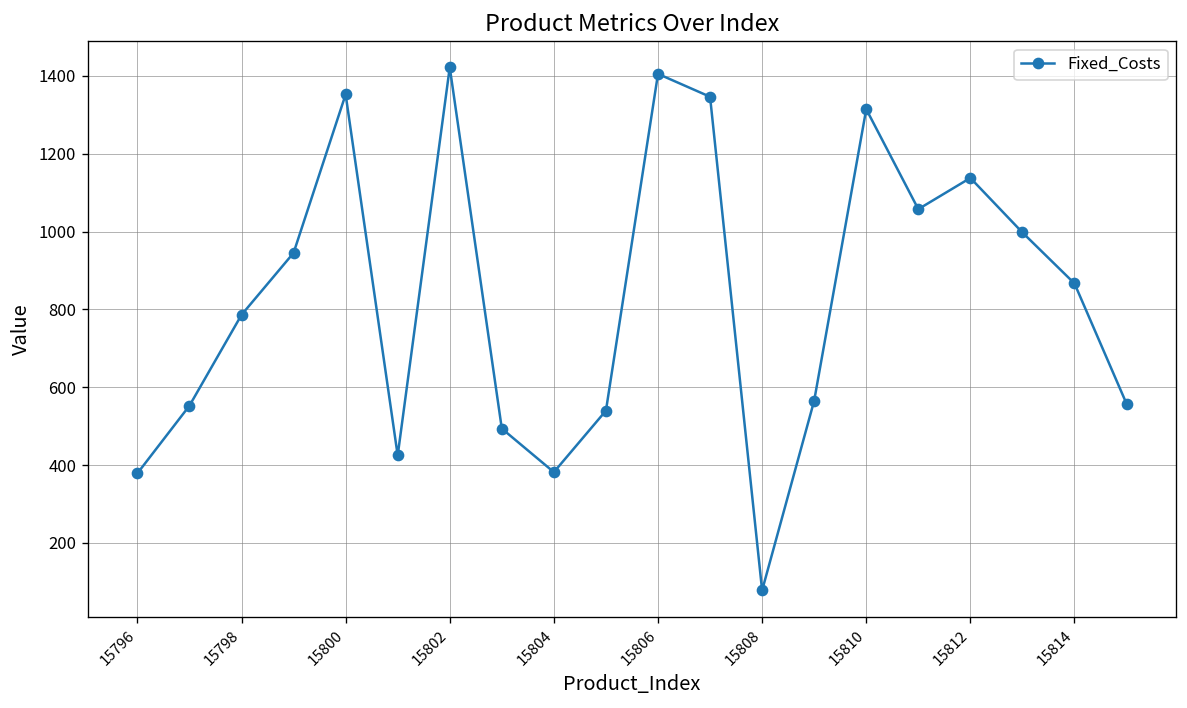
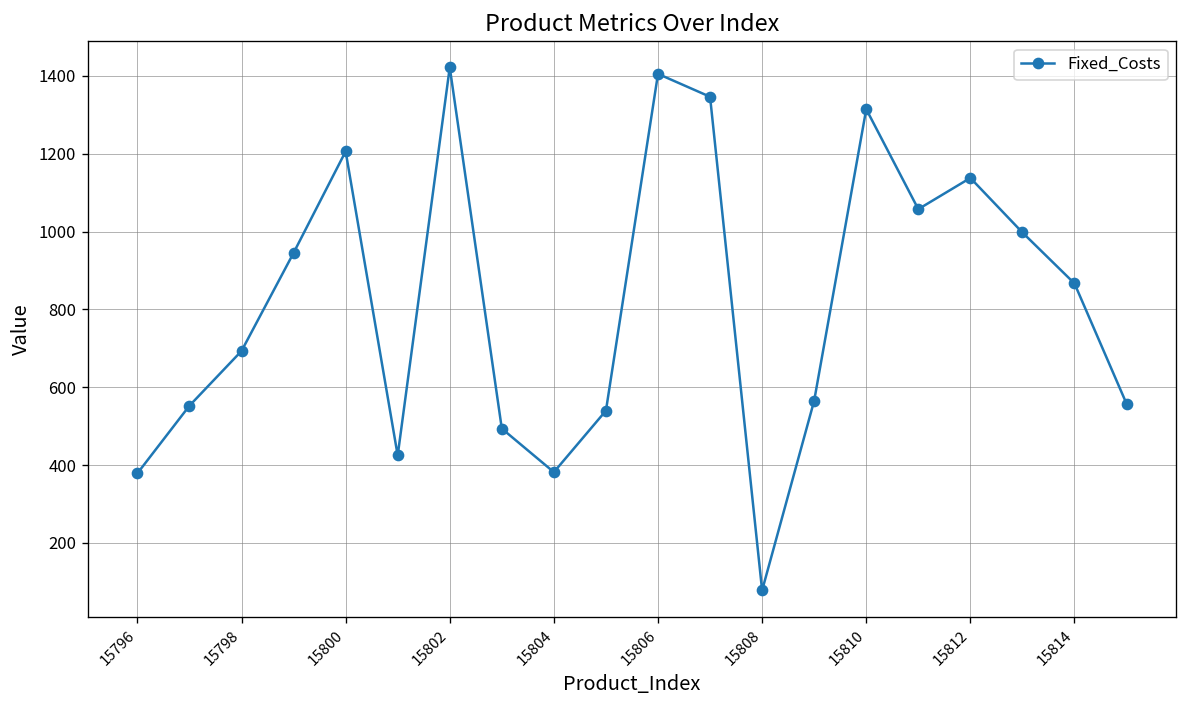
15798: 790 -> 690
15800: 1350 -> 1210
